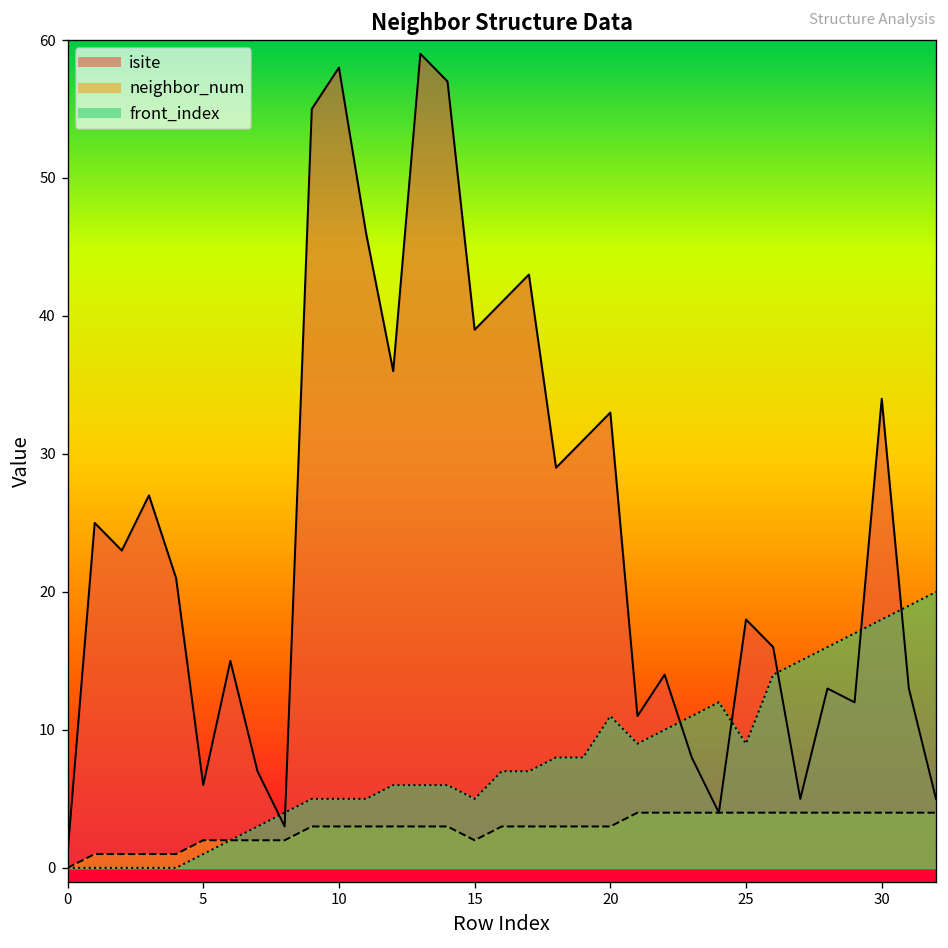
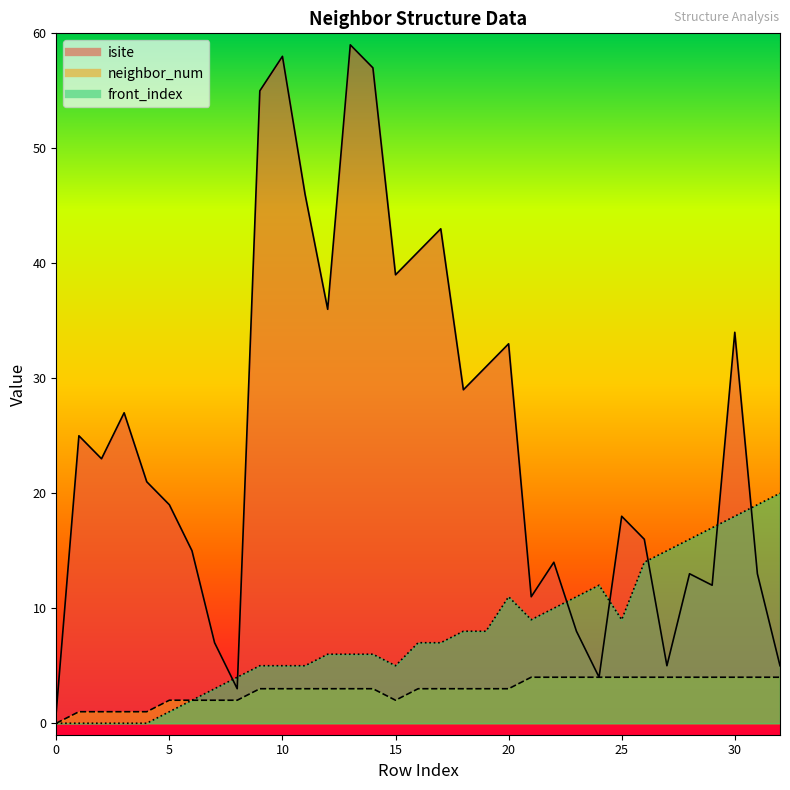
isite, 5: 6 -> 19
